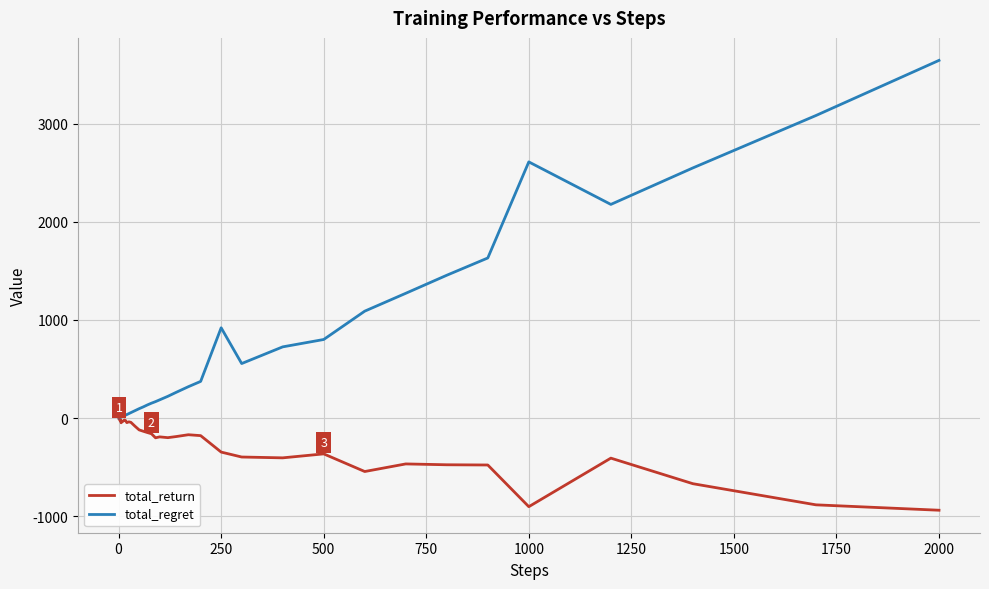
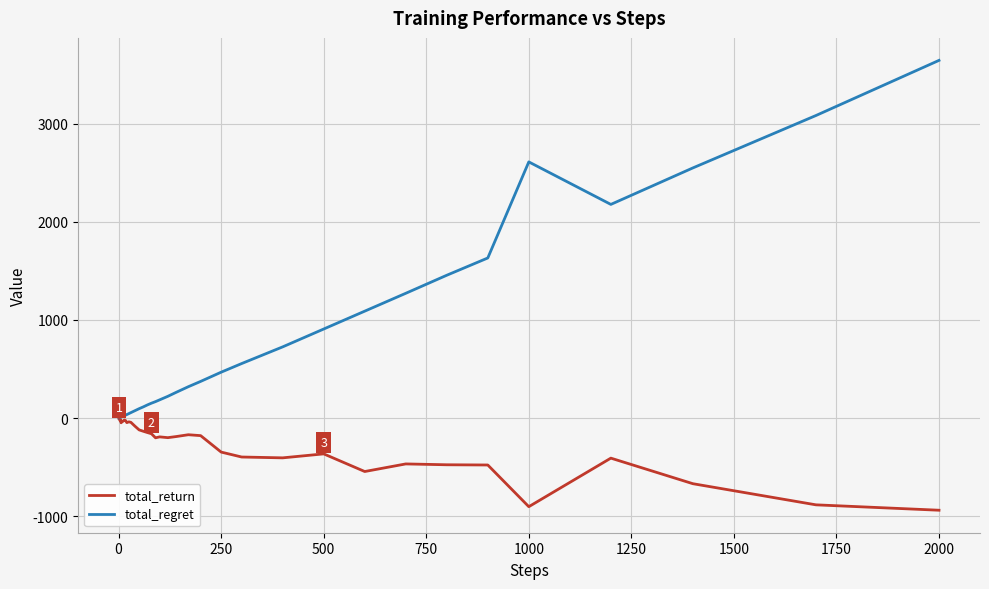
total_regret, 250: 900 -> 500
total_regret, 500: 800 -> 900
